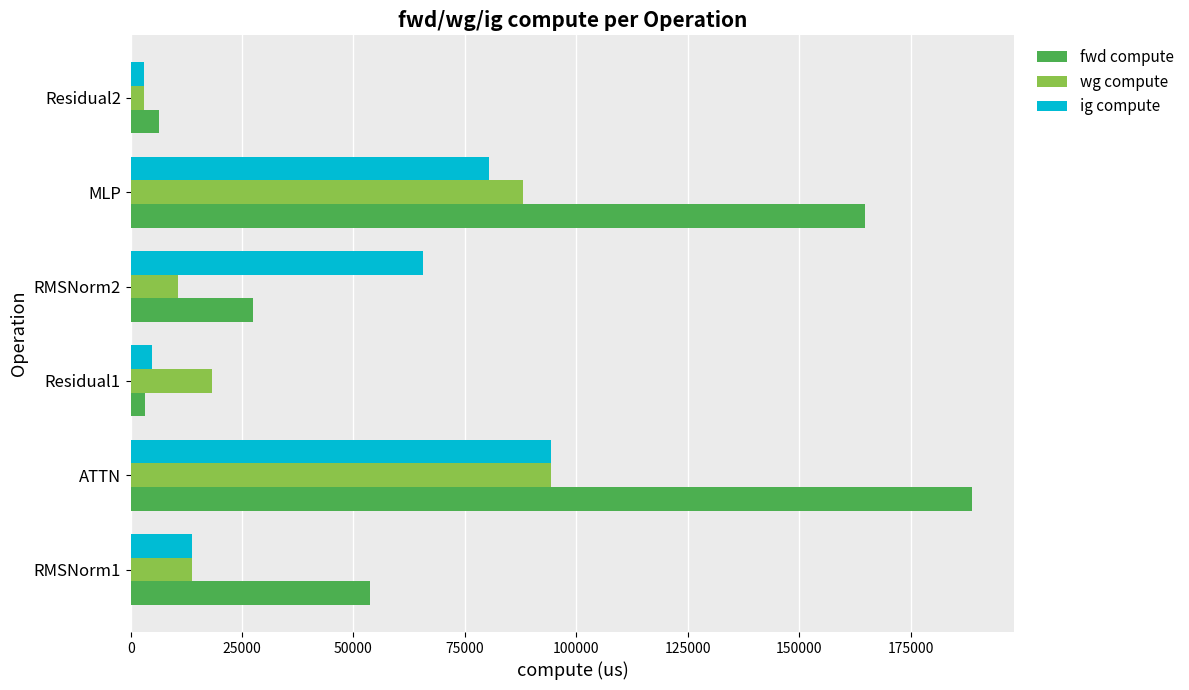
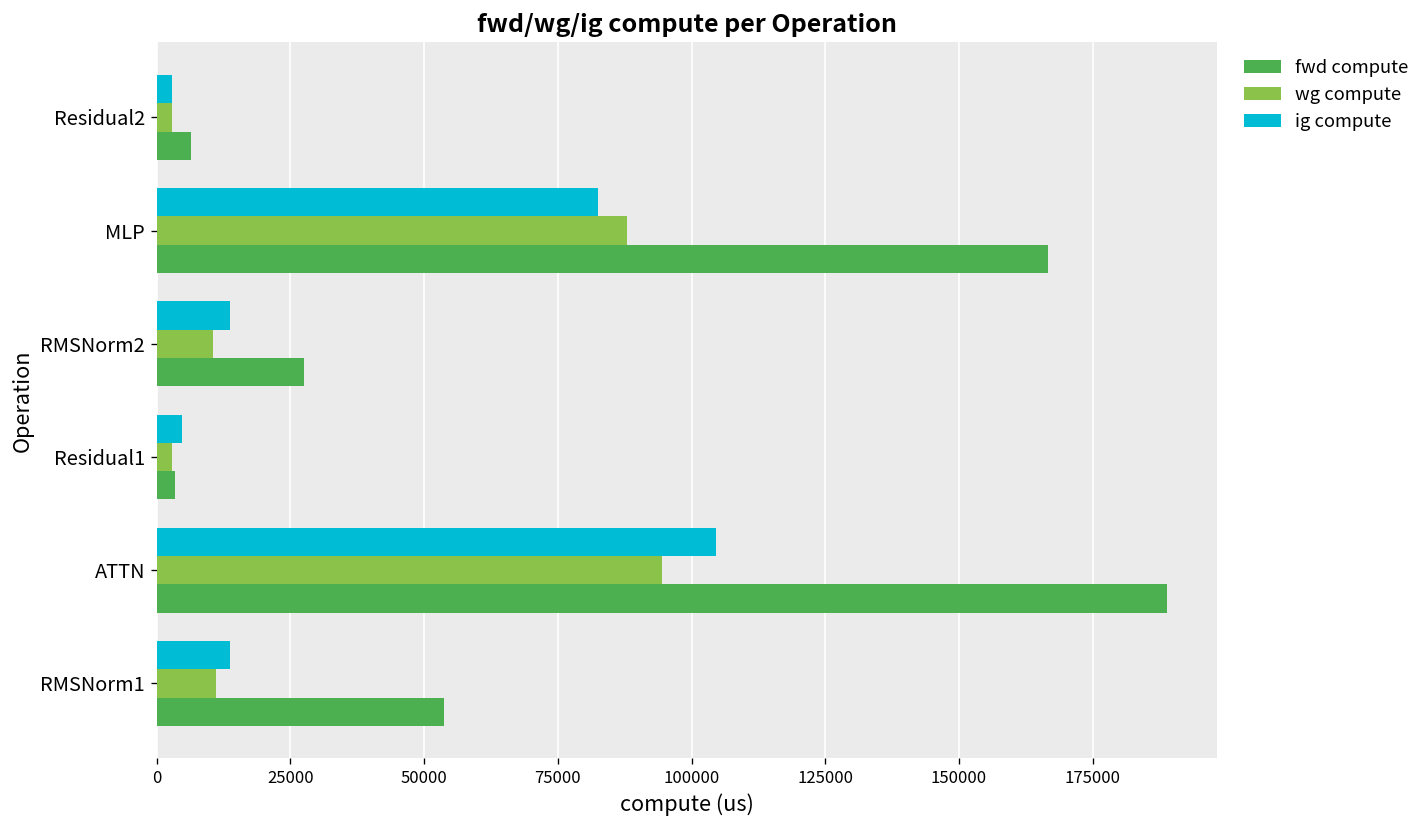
ig compute, MLP: 80000 -> 82000
fwd compute, MLP: 165000 -> 167000
ig compute, RMSNorm2: 66000 -> 14000
wg compute, Residual1: 18000 -> 3000
ig compute, ATTN: 94000 -> 105000
wg compute, RMSNorm1: 14000 -> 11000
